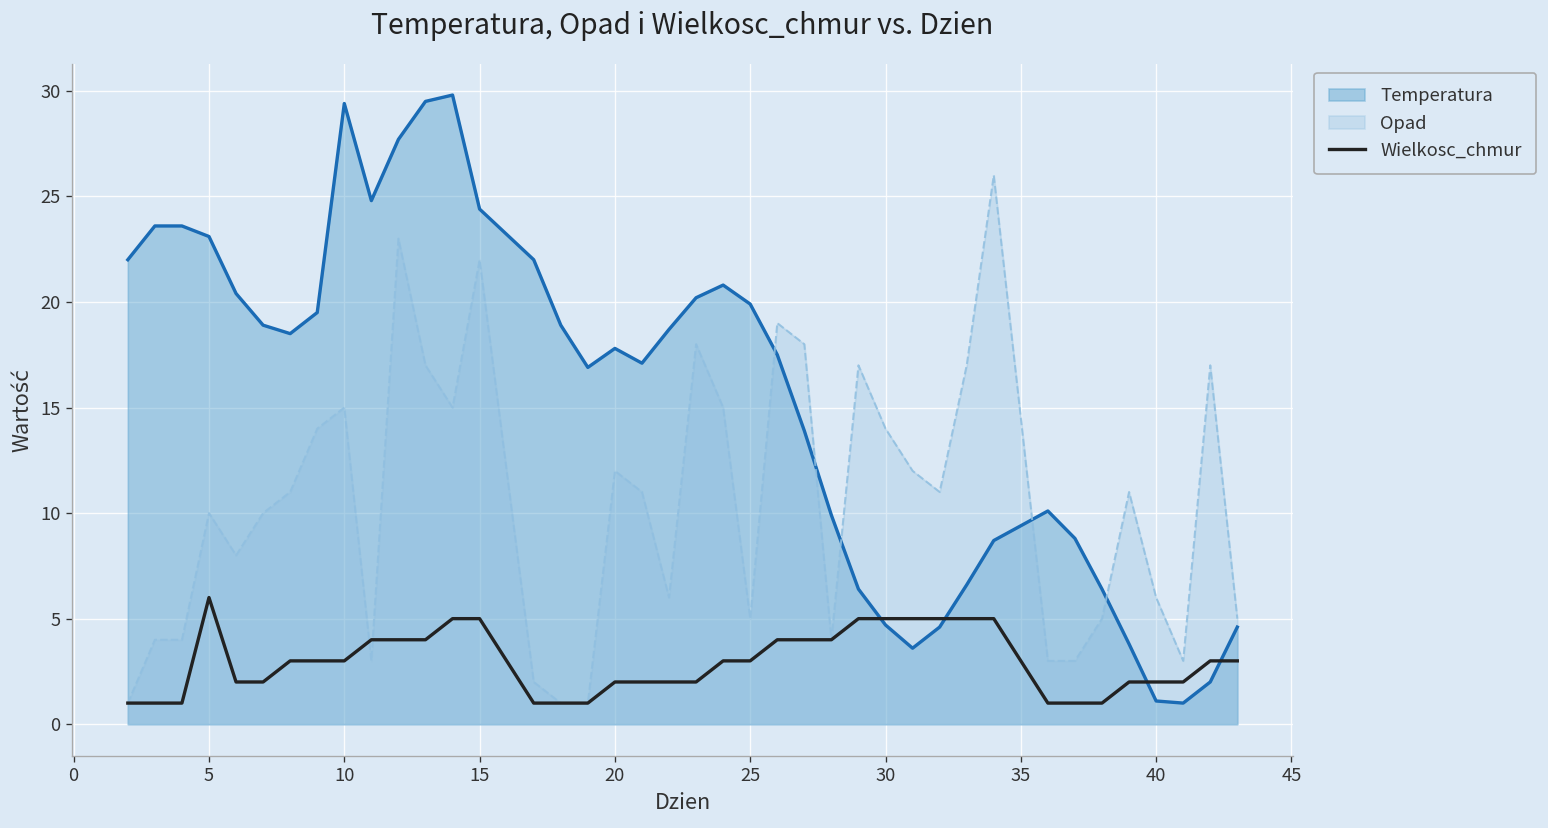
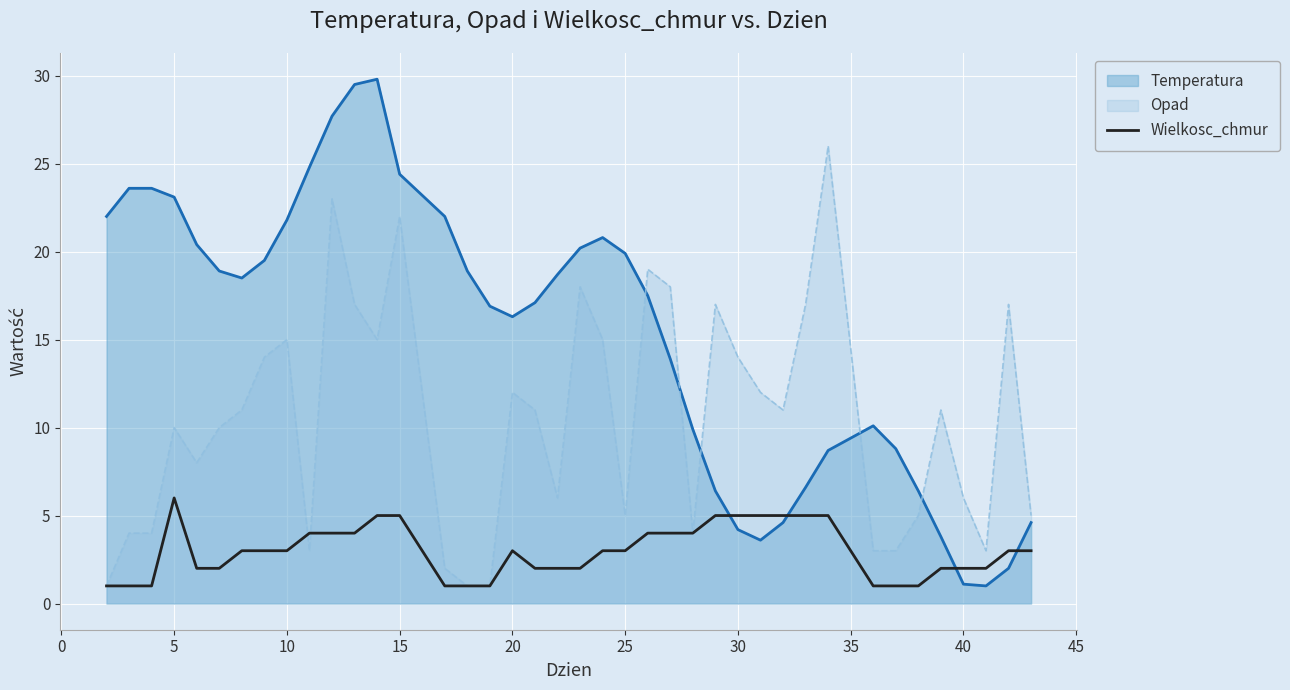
Temperatura, 10: 29.4 -> 21.8
Temperatura, 20: 17.8 -> 16.3
Wielkosc_chmur, 20: 2 -> 3
Temperatura, 30: 4.7 -> 4.2
